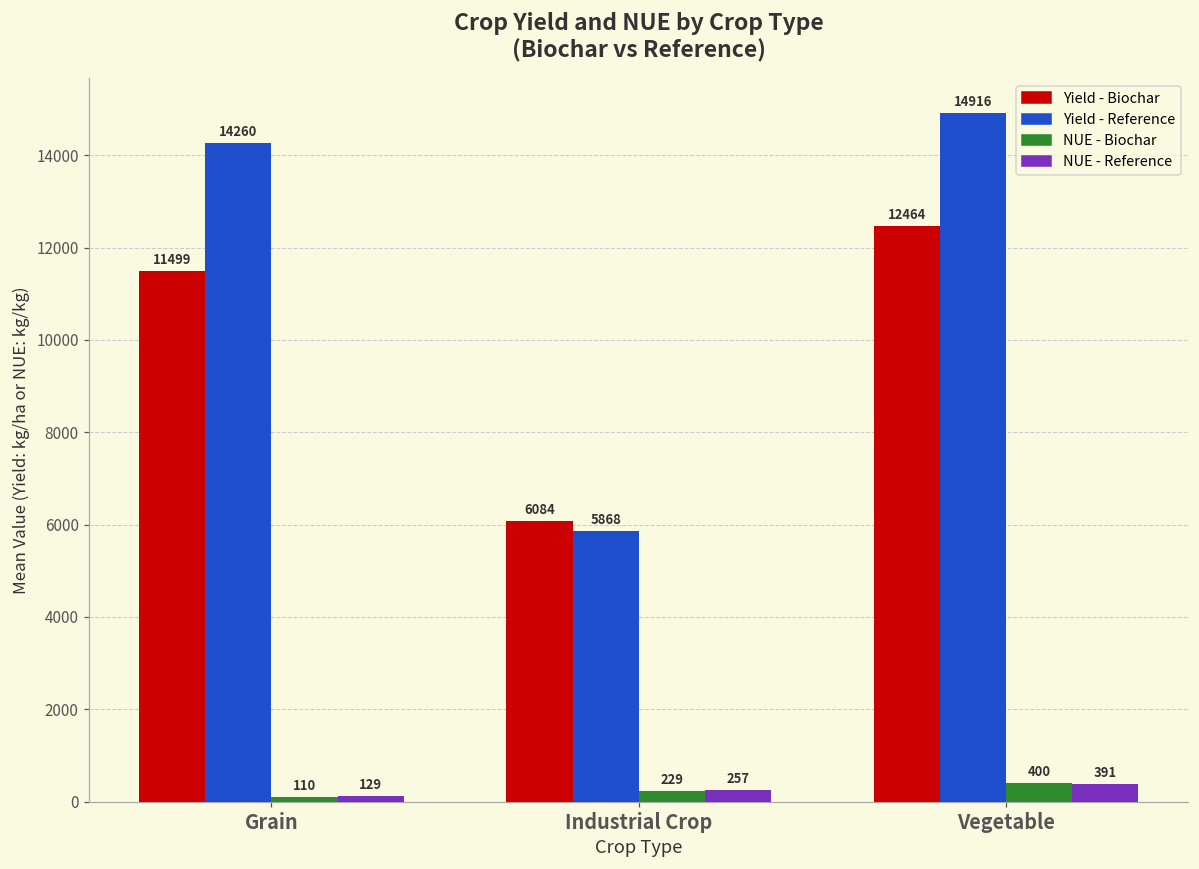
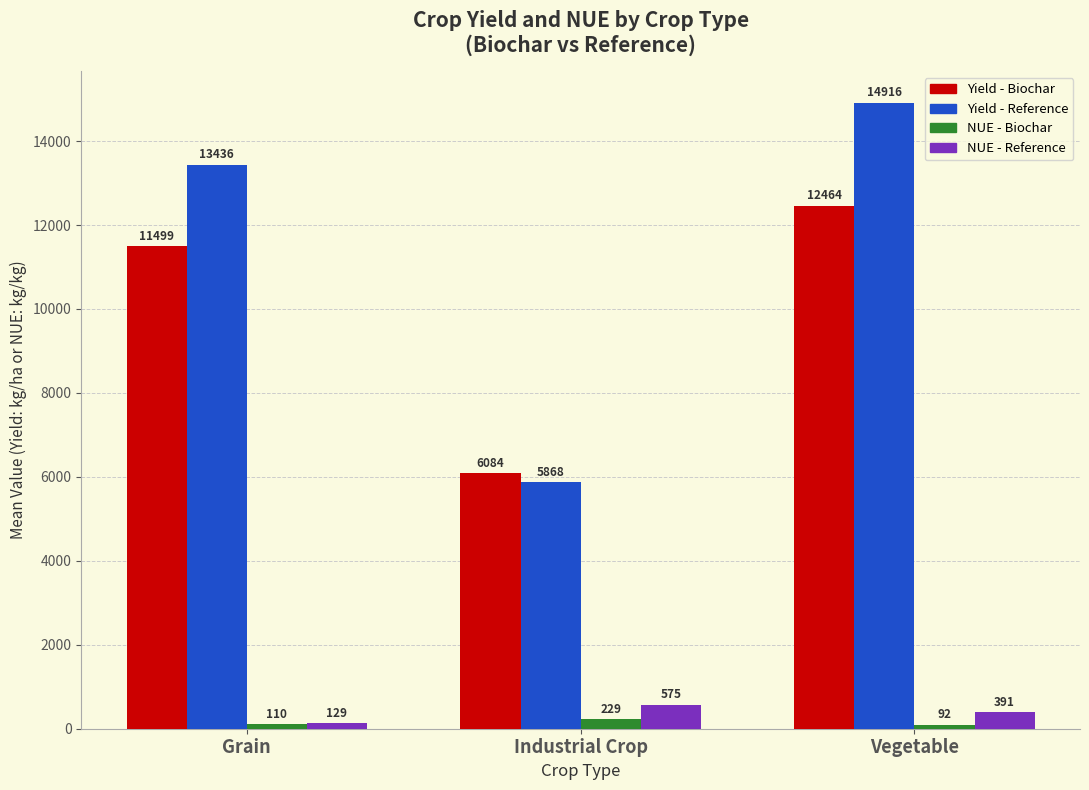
Yield - Reference, Grain: 14260 -> 13436
NUE - Reference, Industrial Crop: 257 -> 575
NUE - Biochar, Vegetable: 400 -> 92
